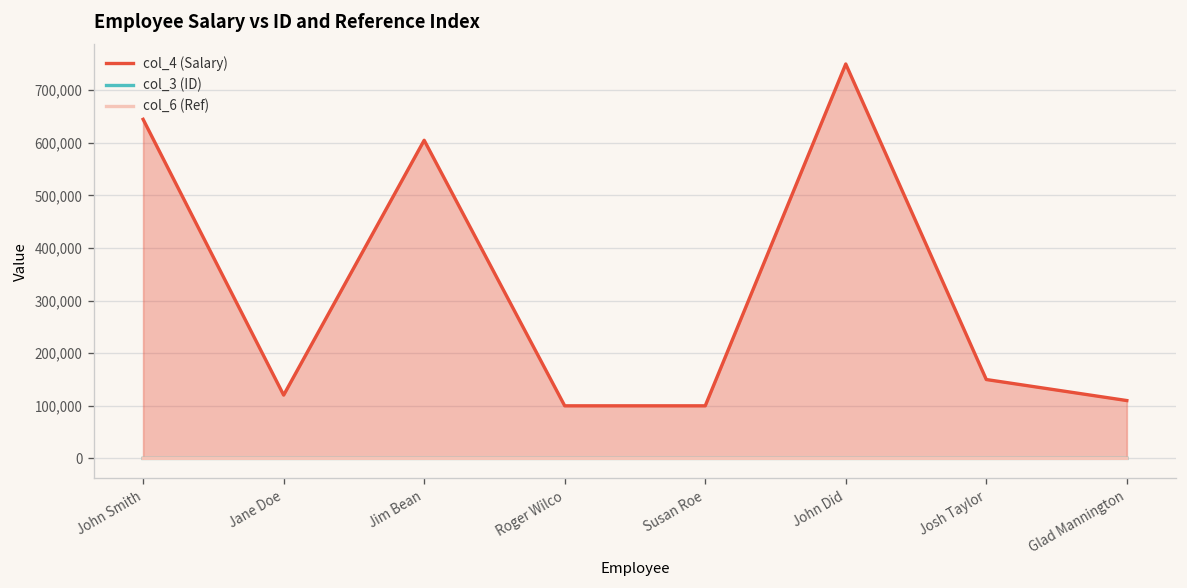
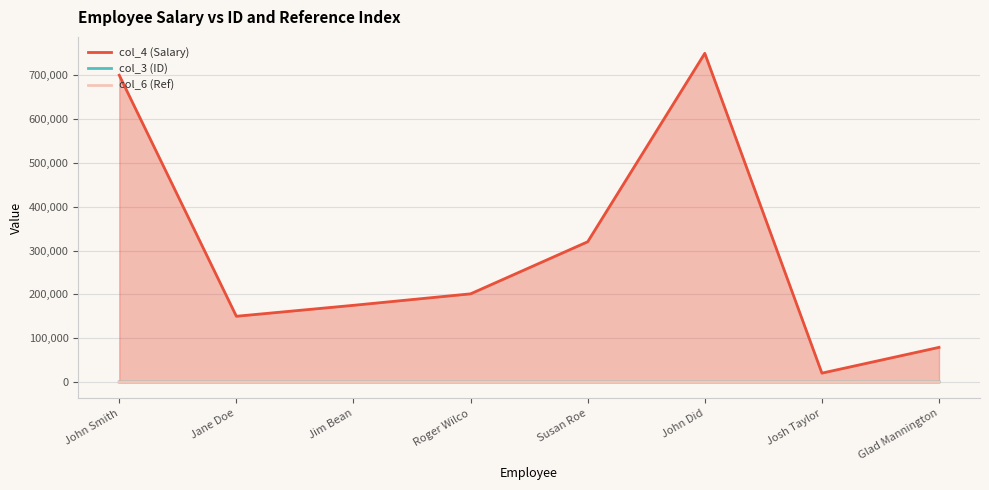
col_4 (Salary), John Smith: 640,000 -> 700,000
col_4 (Salary), Jane Doe: 120,000 -> 150,000
col_4 (Salary), Jim Bean: 600,000 -> 180,000
col_4 (Salary), Roger Wilco: 100,000 -> 200,000
col_4 (Salary), Susan Roe: 100,000 -> 320,000
col_4 (Salary), Josh Taylor: 150,000 -> 20,000
col_4 (Salary), Glad Mannington: 110,000 -> 80,000
